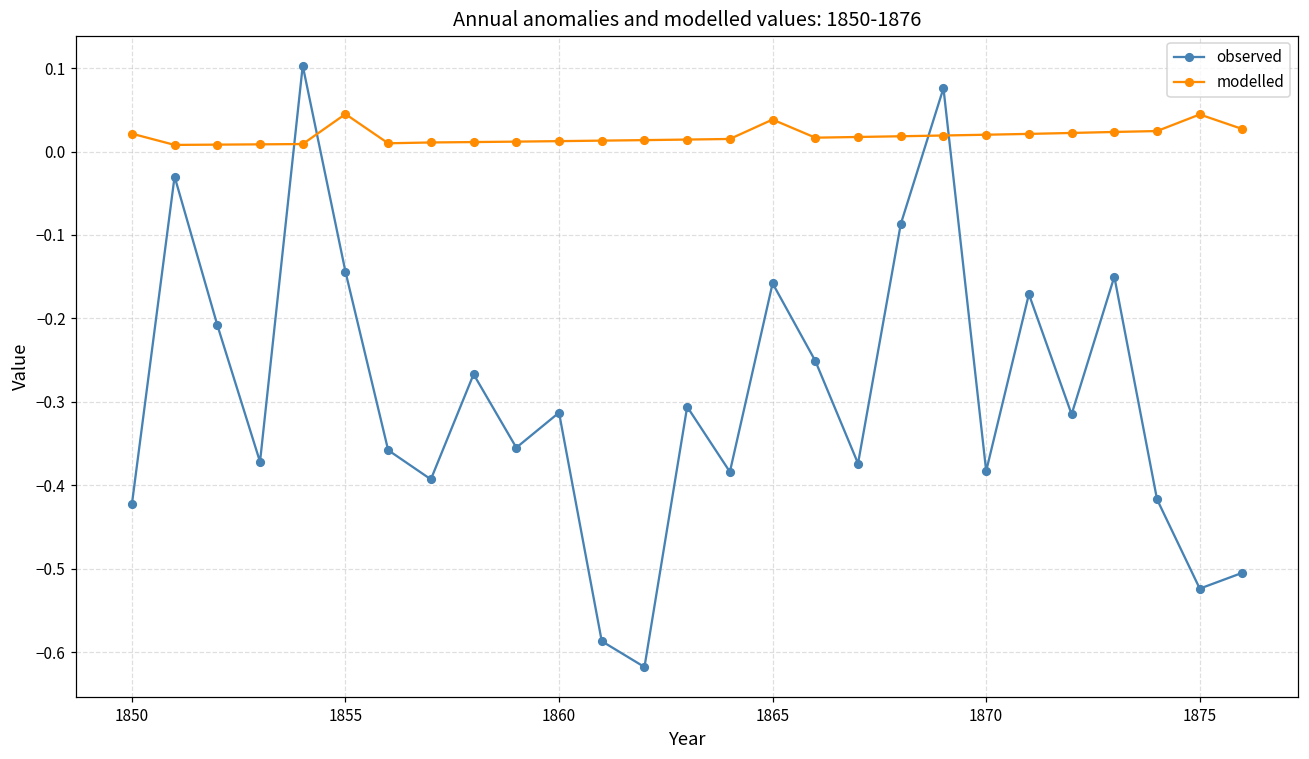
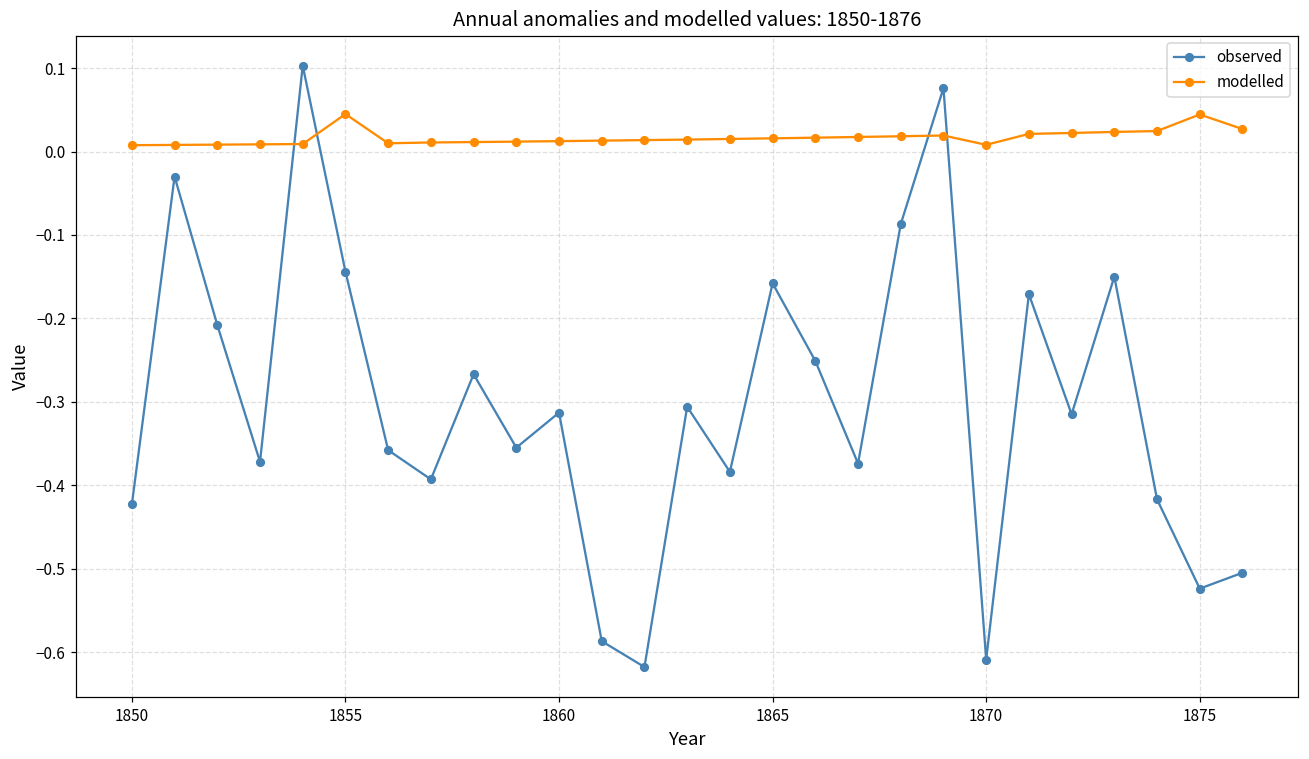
modelled, 1850: 0.02 -> 0.01
modelled, 1865: 0.04 -> 0.02
observed, 1870: -0.38 -> -0.61
modelled, 1870: 0.02 -> 0.01
